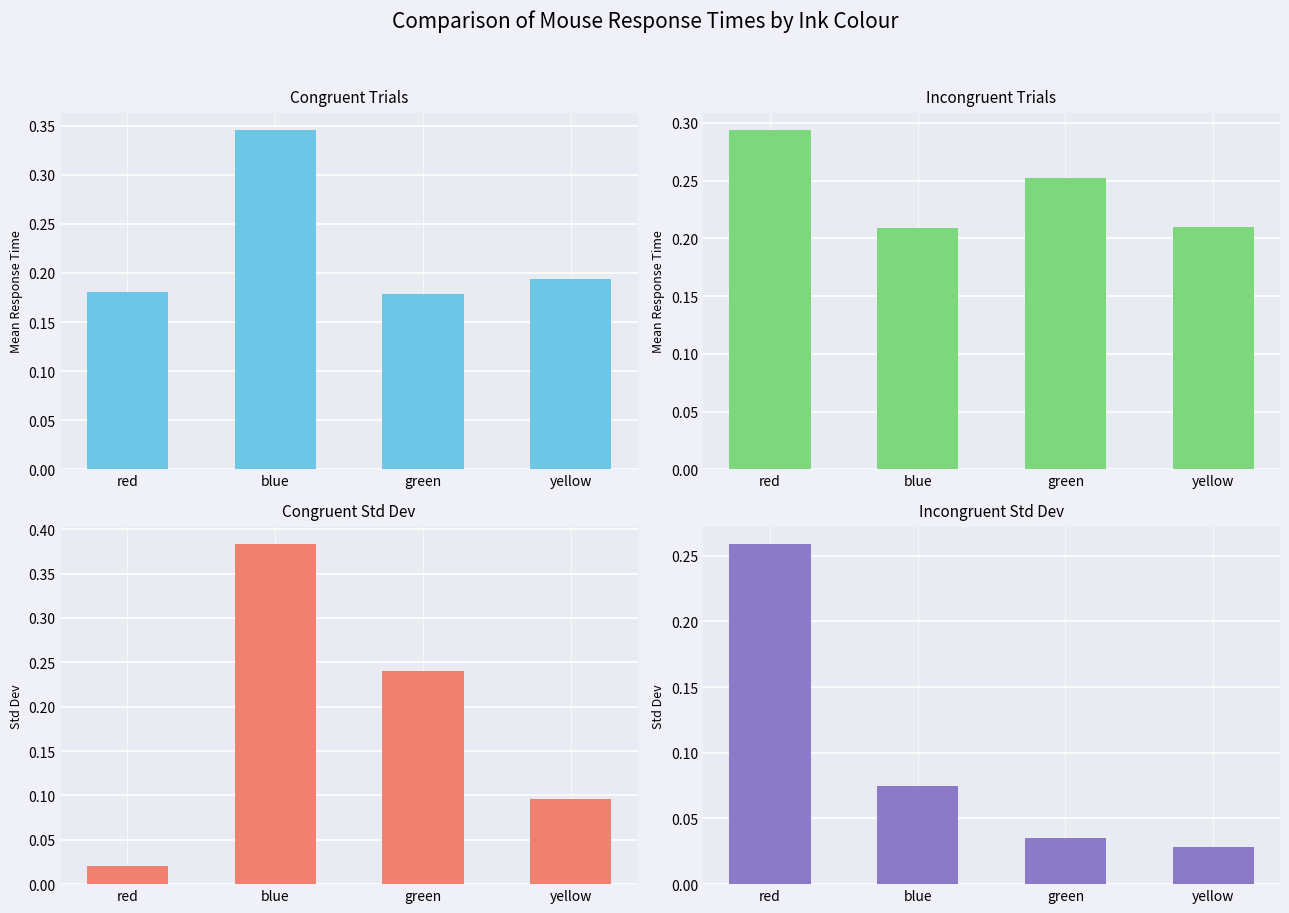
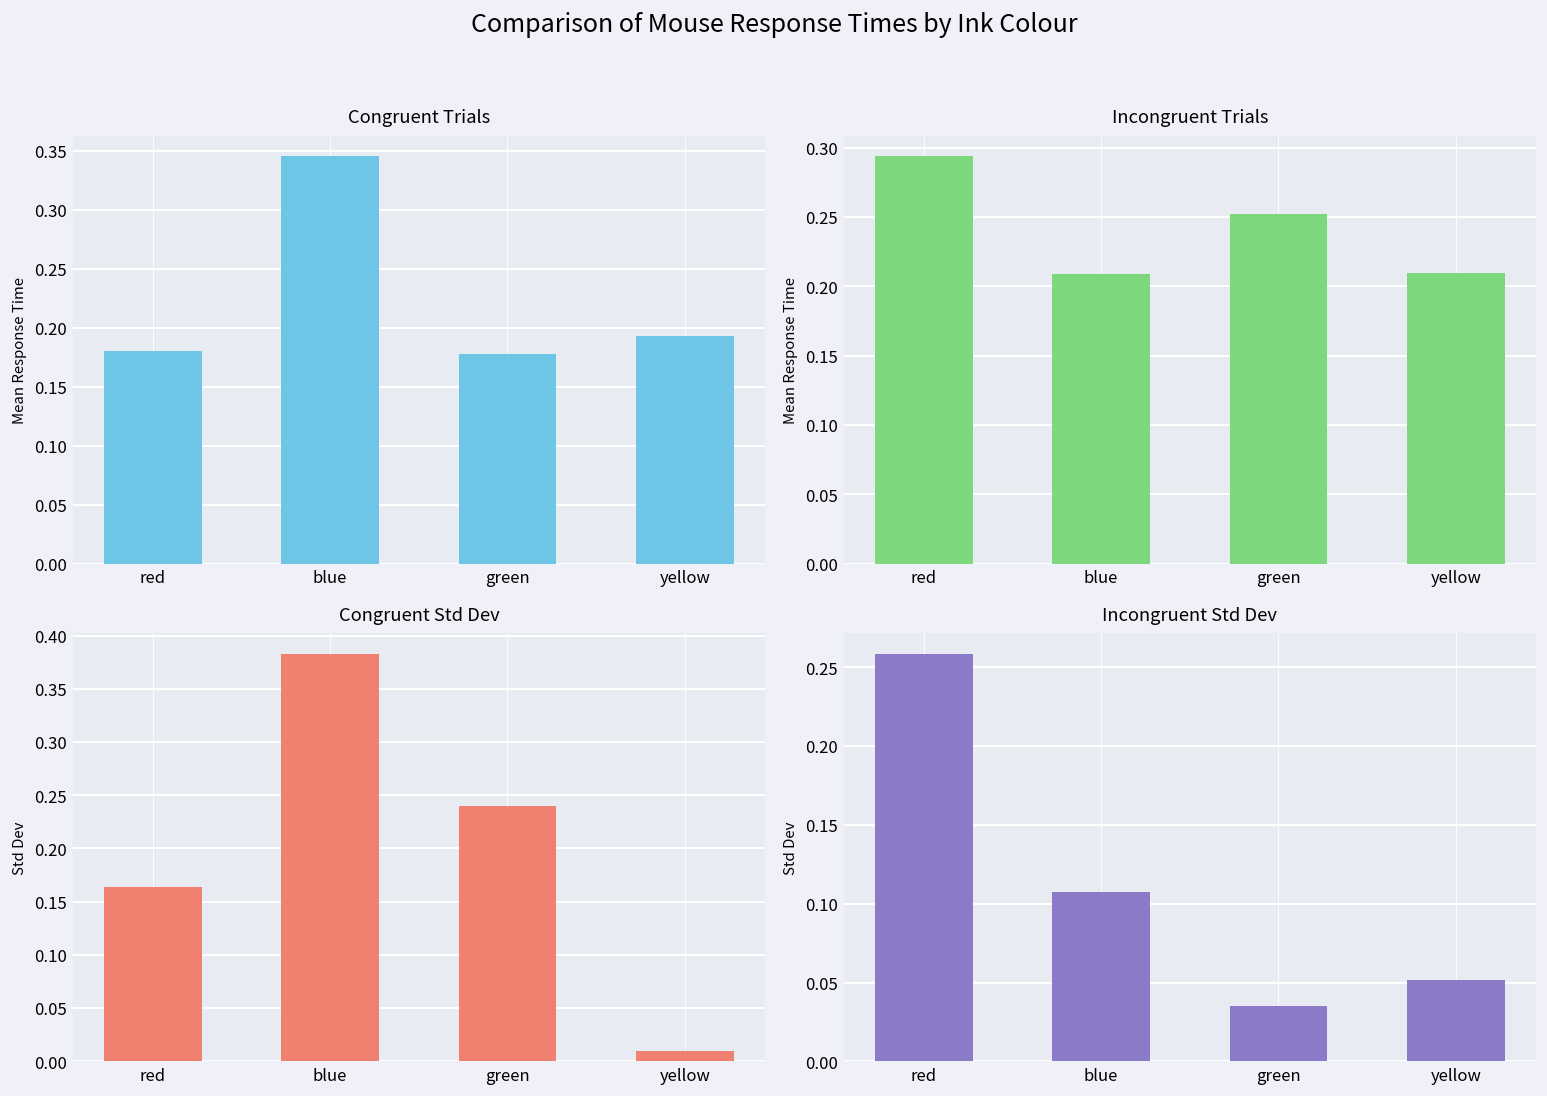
Congruent Std Dev, red: 0.02 -> 0.16
Congruent Std Dev, yellow: 0.10 -> 0.01
Incongruent Std Dev, blue: 0.075 -> 0.107
Incongruent Std Dev, yellow: 0.028 -> 0.052
